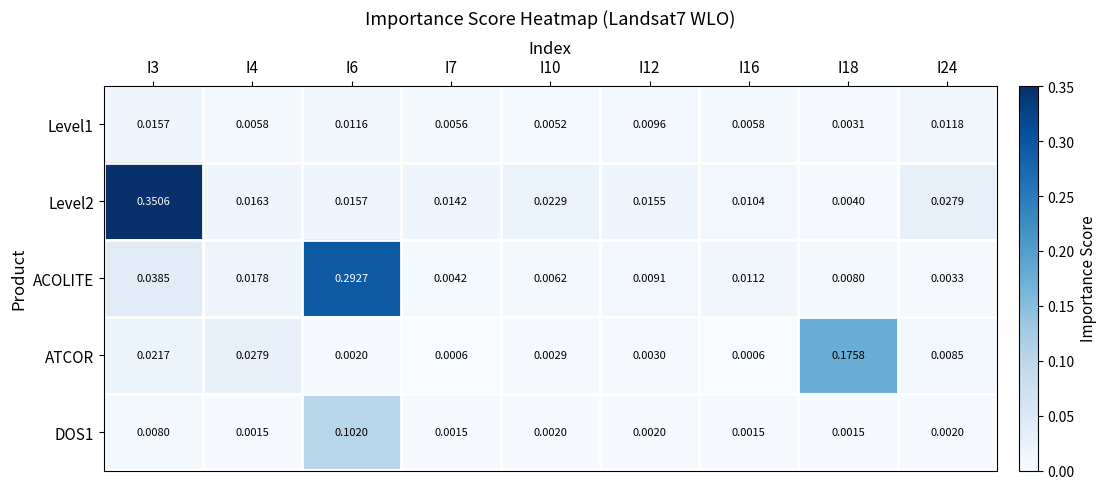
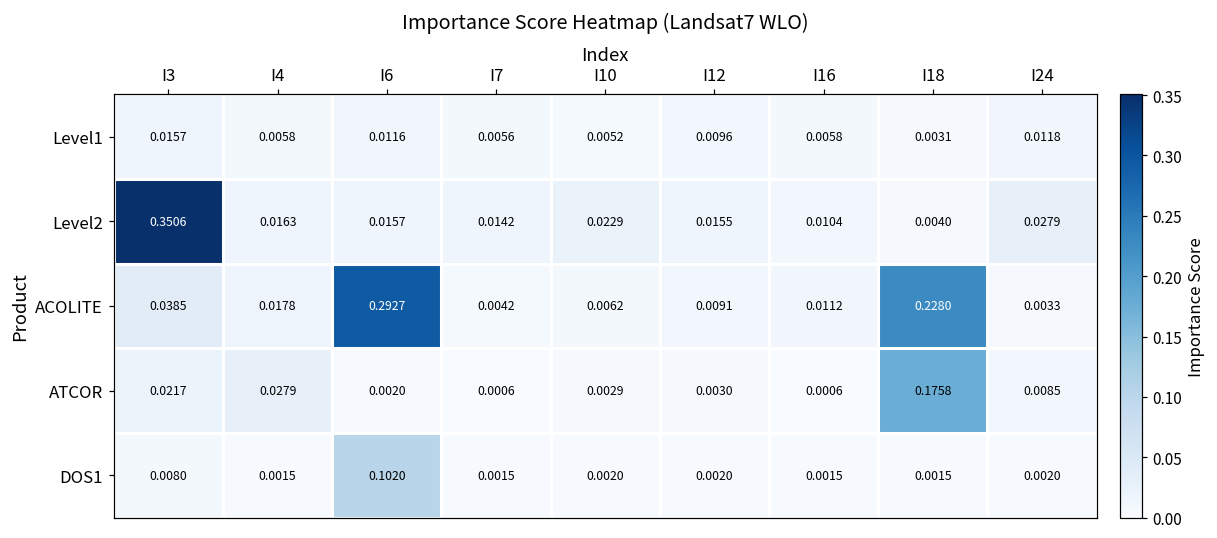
ACOLITE, I18: 0.0080 -> 0.2280
